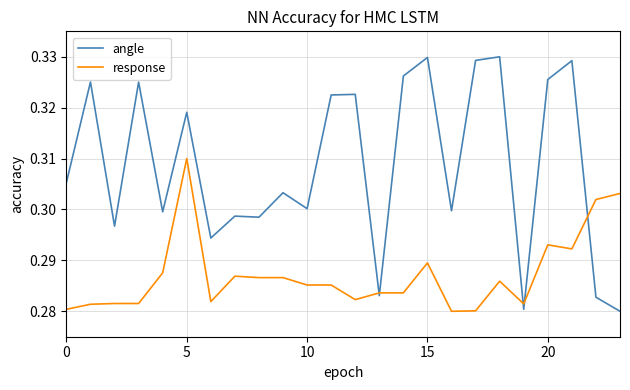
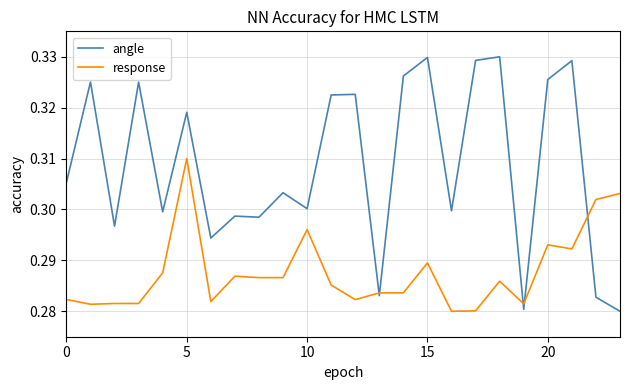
response, 0: 0.280 -> 0.282
response, 10: 0.285 -> 0.296
